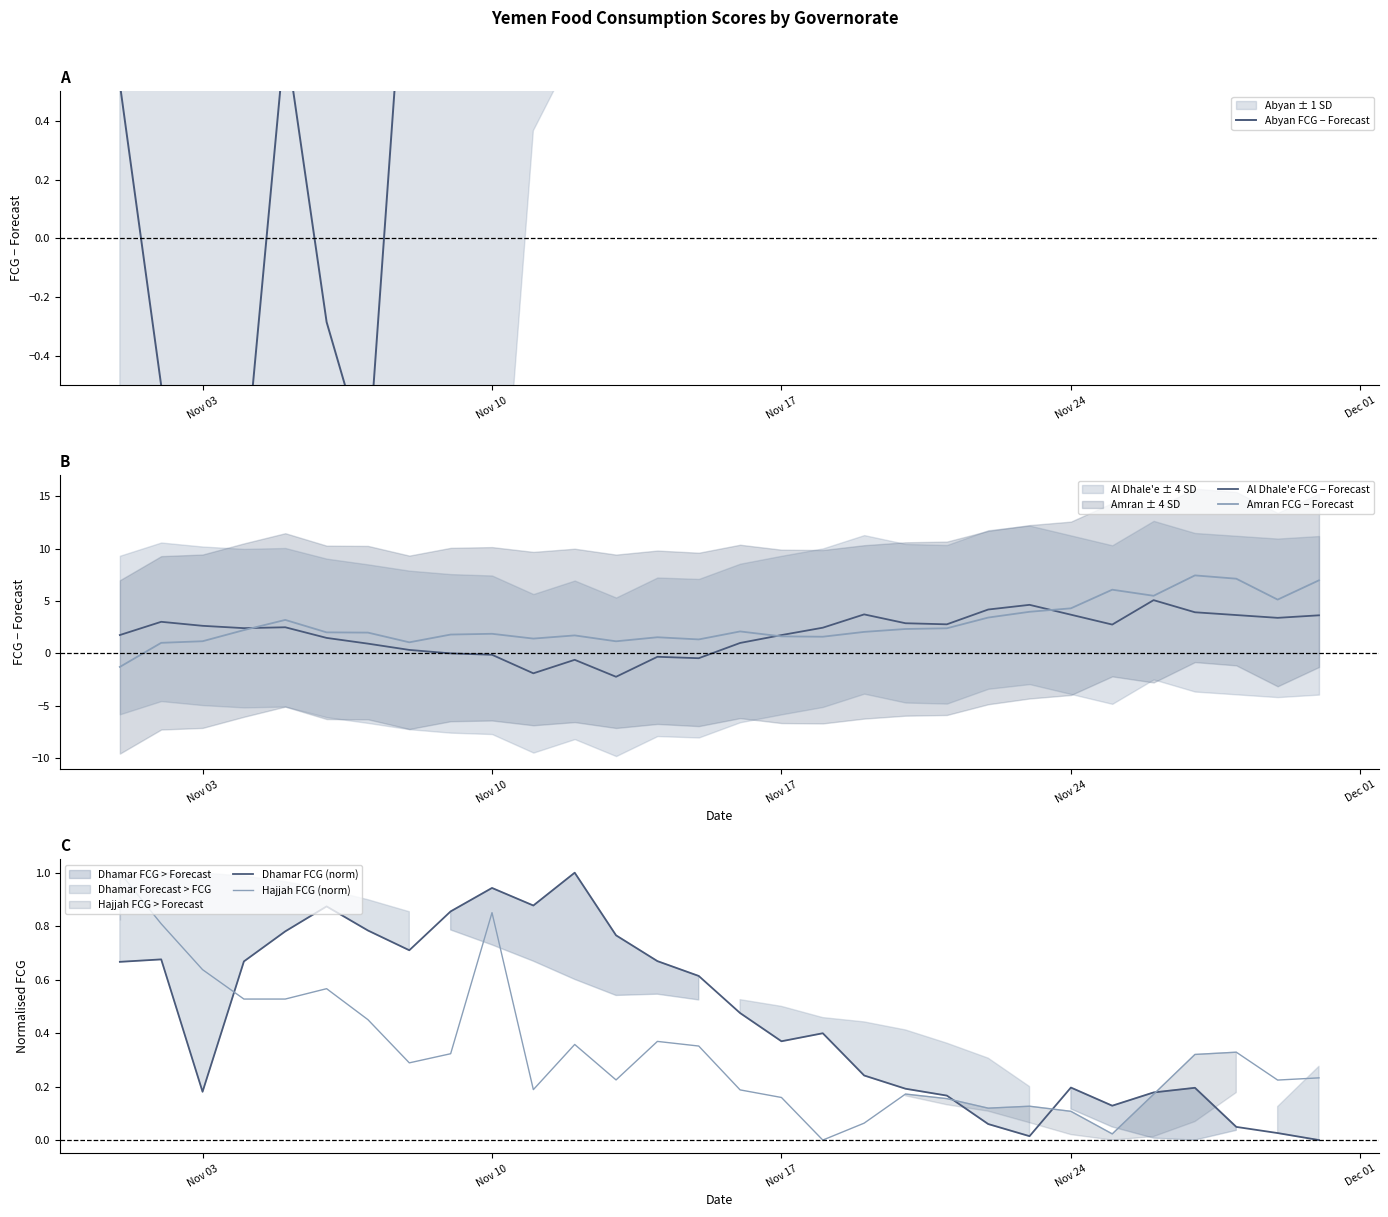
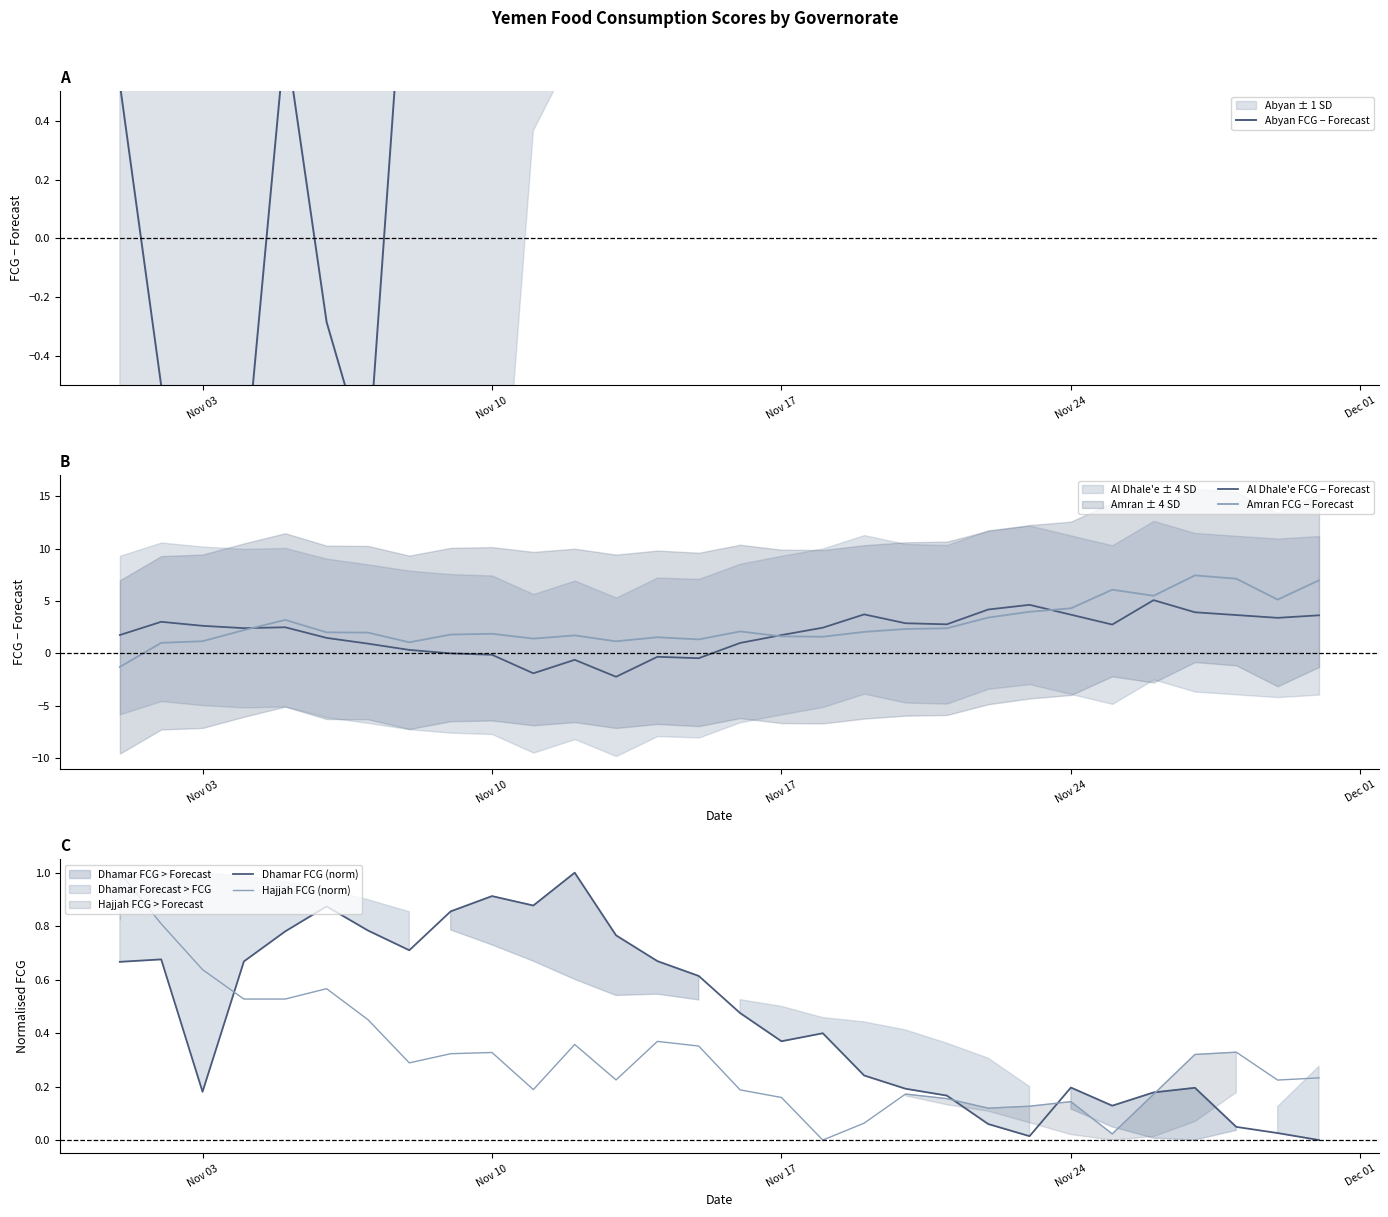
C, Dhamar FCG (norm), Nov 10: 0.94 -> 0.91
C, Hajjah FCG (norm), Nov 10: 0.85 -> 0.33
C, Hajjah FCG (norm), Nov 24: 0.11 -> 0.14
